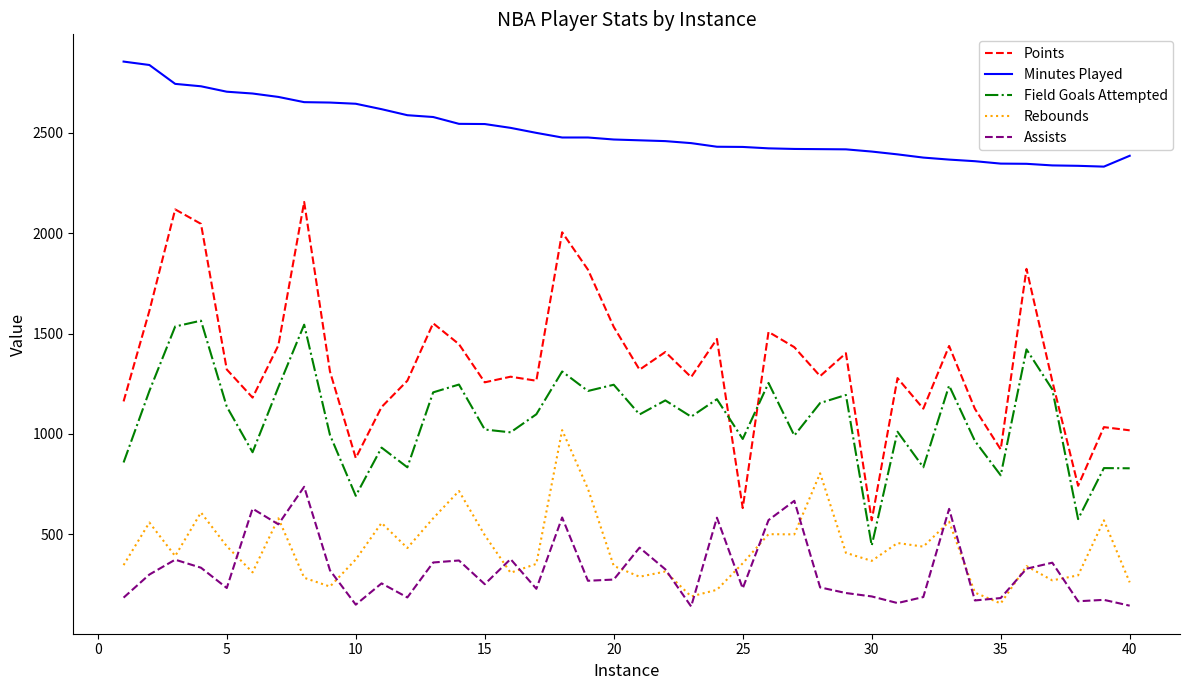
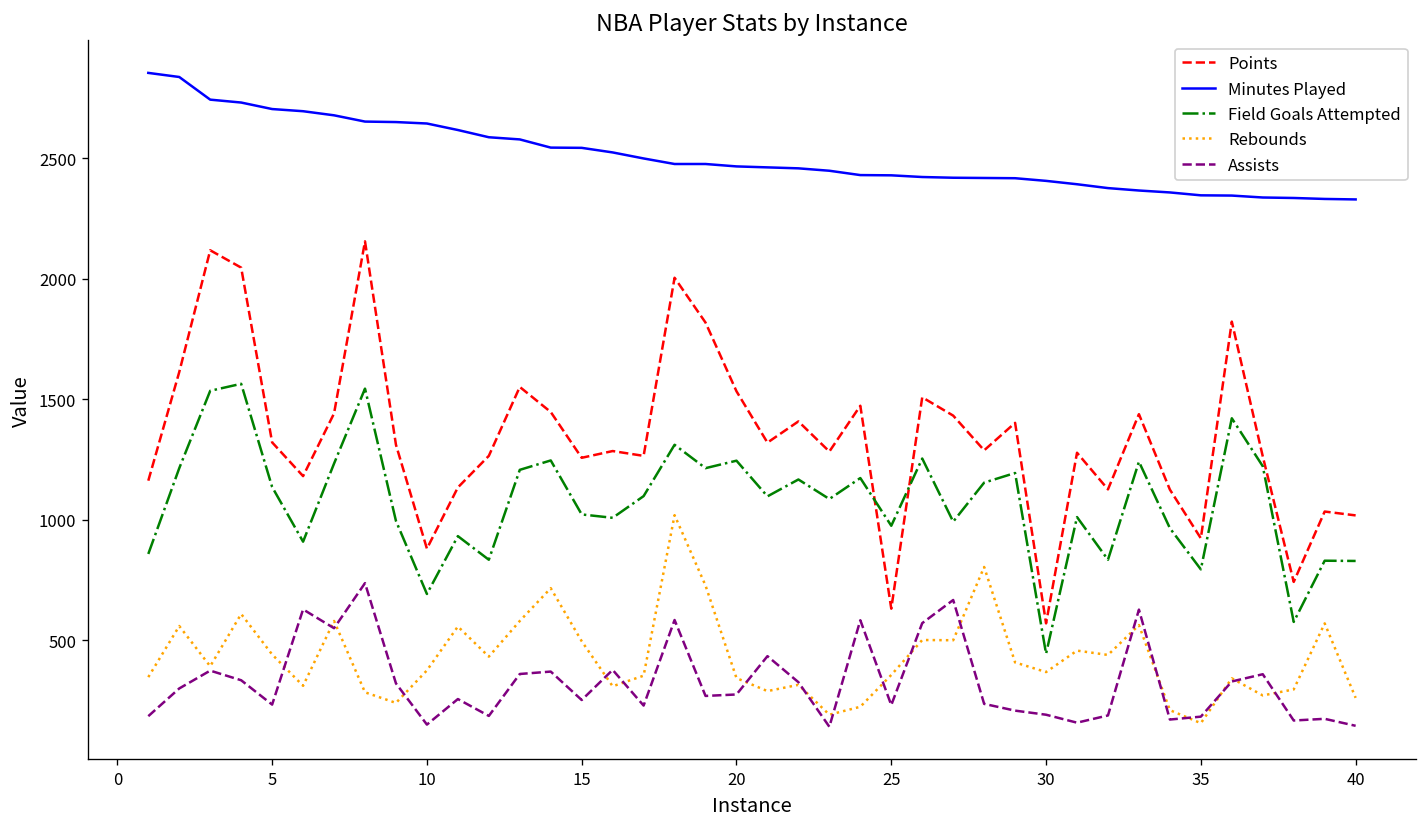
Minutes Played, 40: 2390 -> 2330
